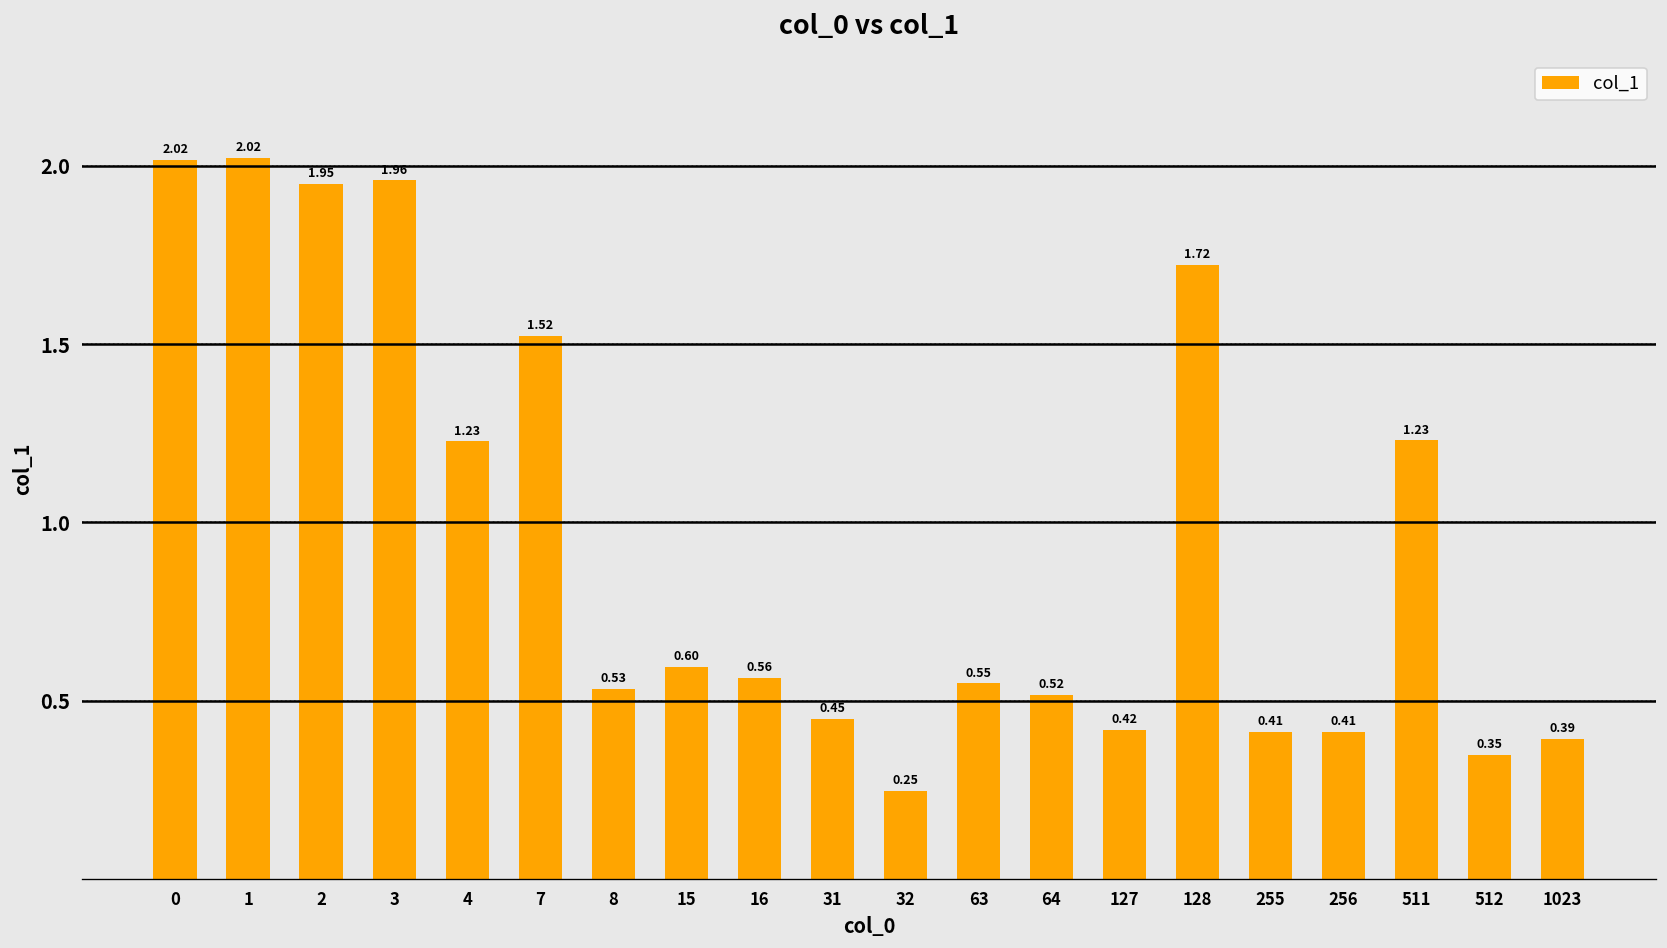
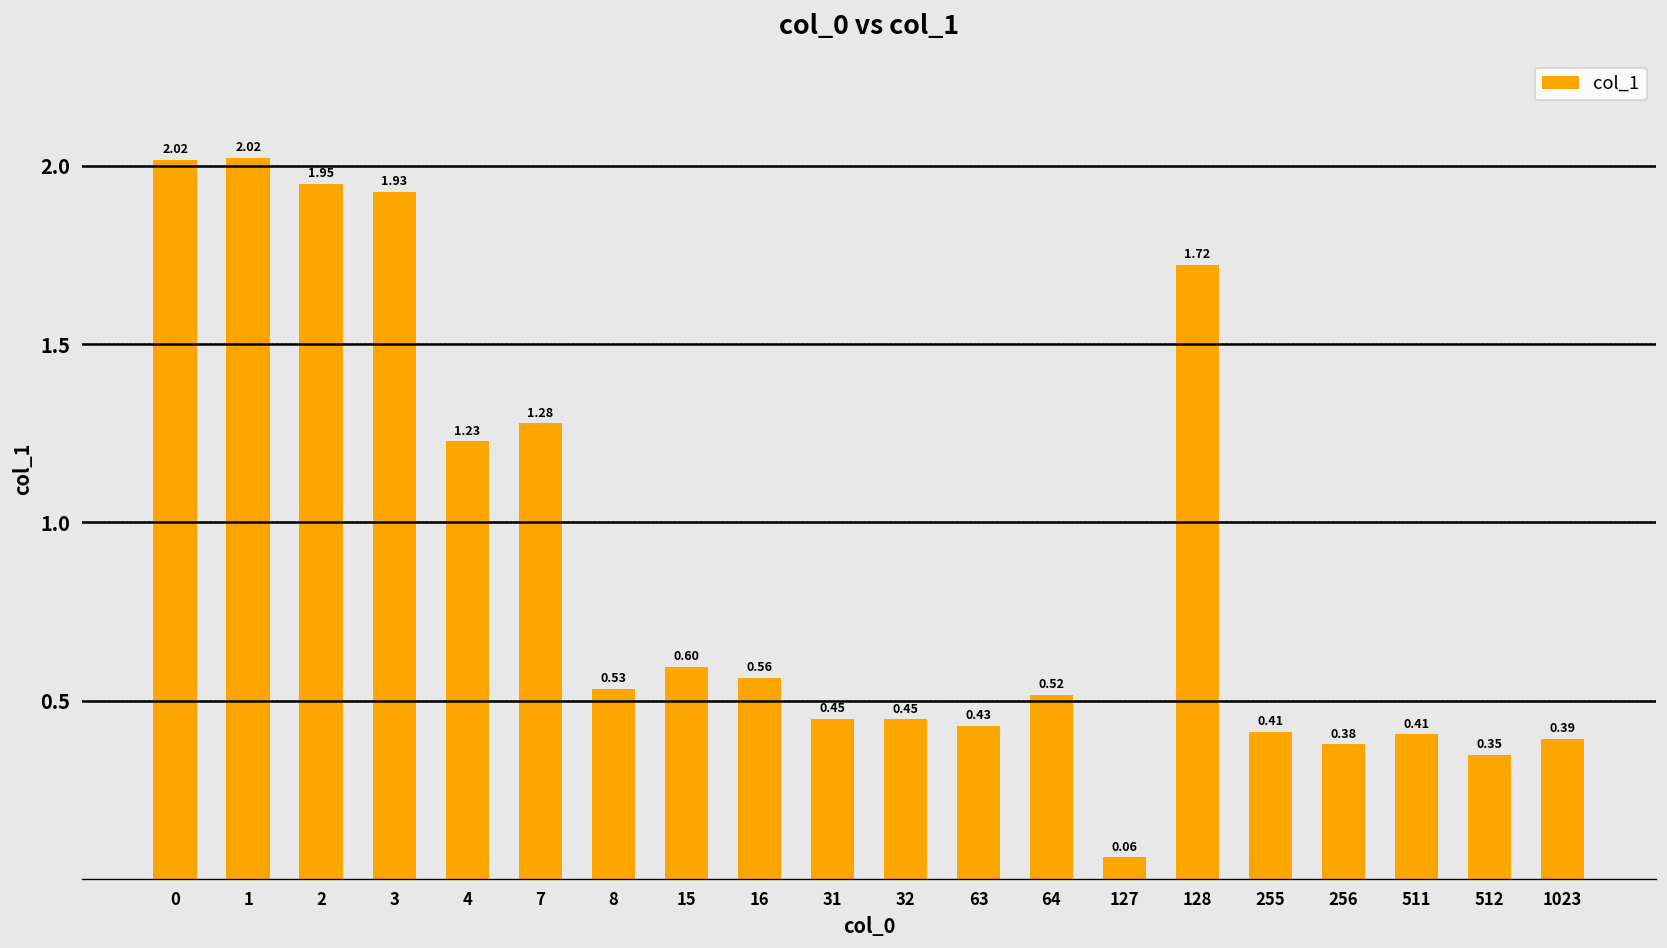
3: 1.96 -> 1.93
7: 1.52 -> 1.28
32: 0.25 -> 0.45
63: 0.55 -> 0.43
127: 0.42 -> 0.06
256: 0.41 -> 0.38
511: 1.23 -> 0.41
